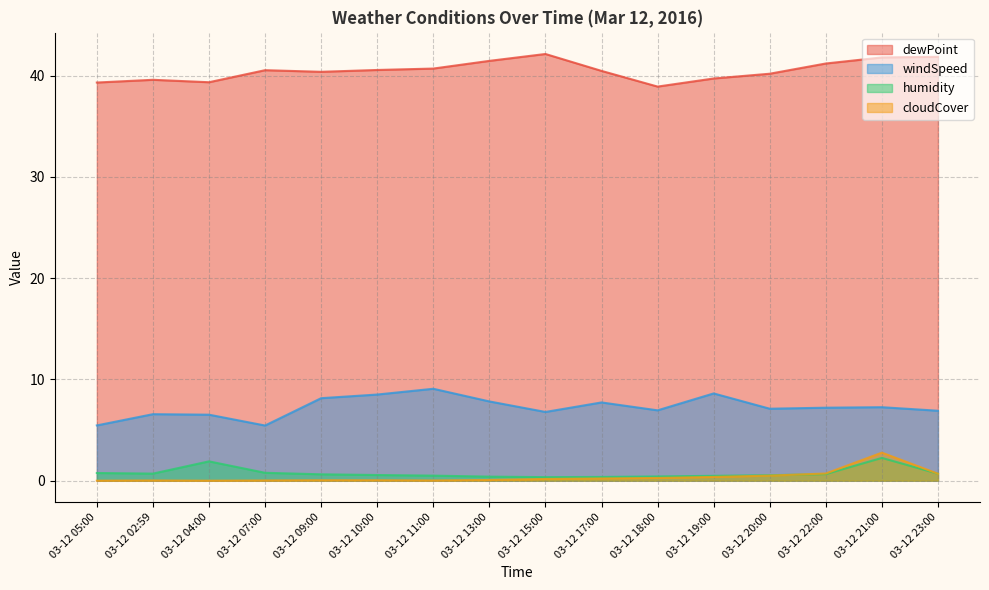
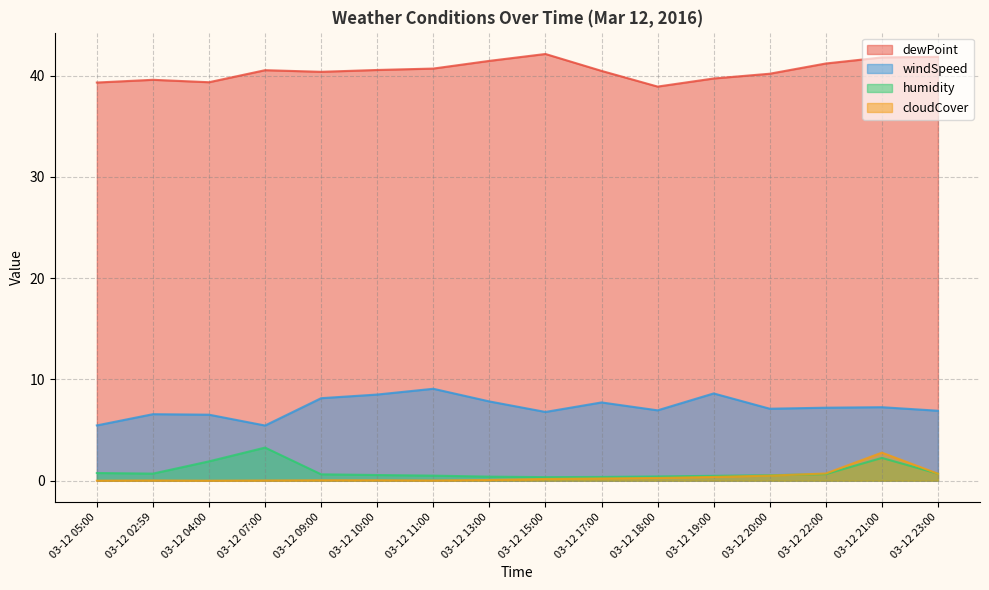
humidity, 03-12 07:00: 0.8 -> 3.3
